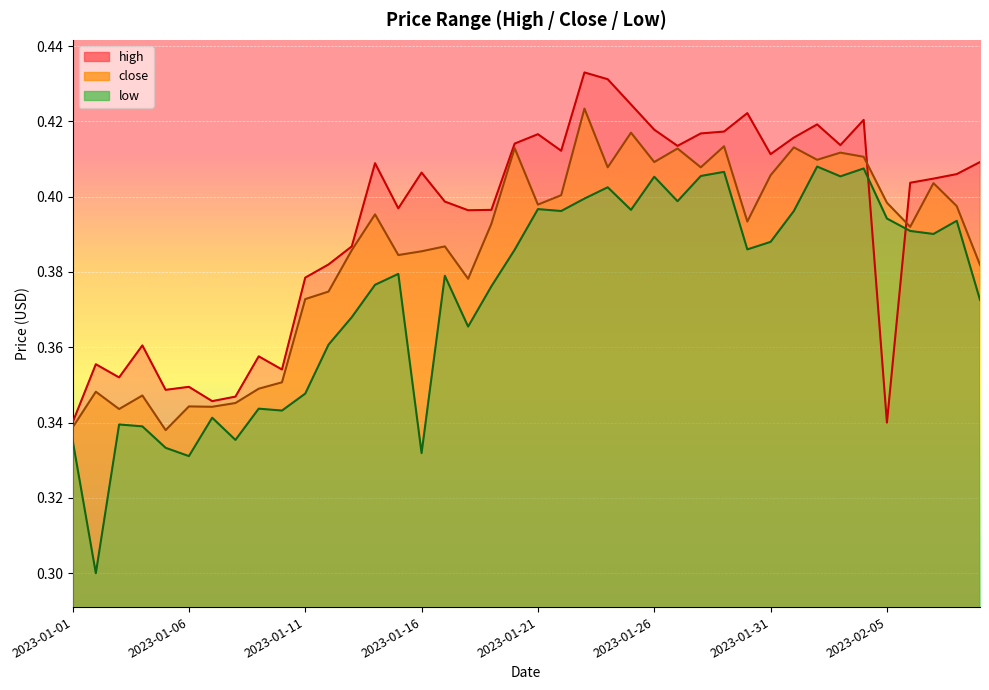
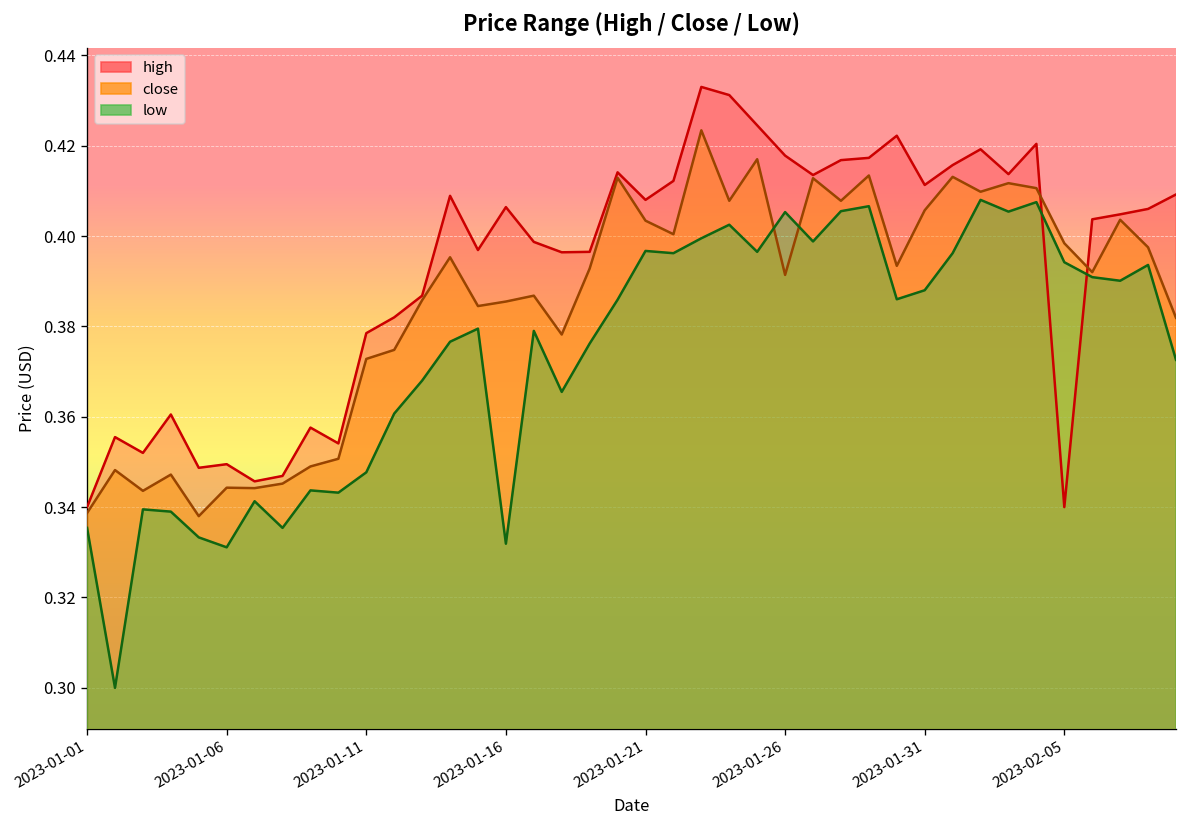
high, 2023-01-21: 0.417 -> 0.408
close, 2023-01-21: 0.398 -> 0.403
close, 2023-01-26: 0.409 -> 0.391
